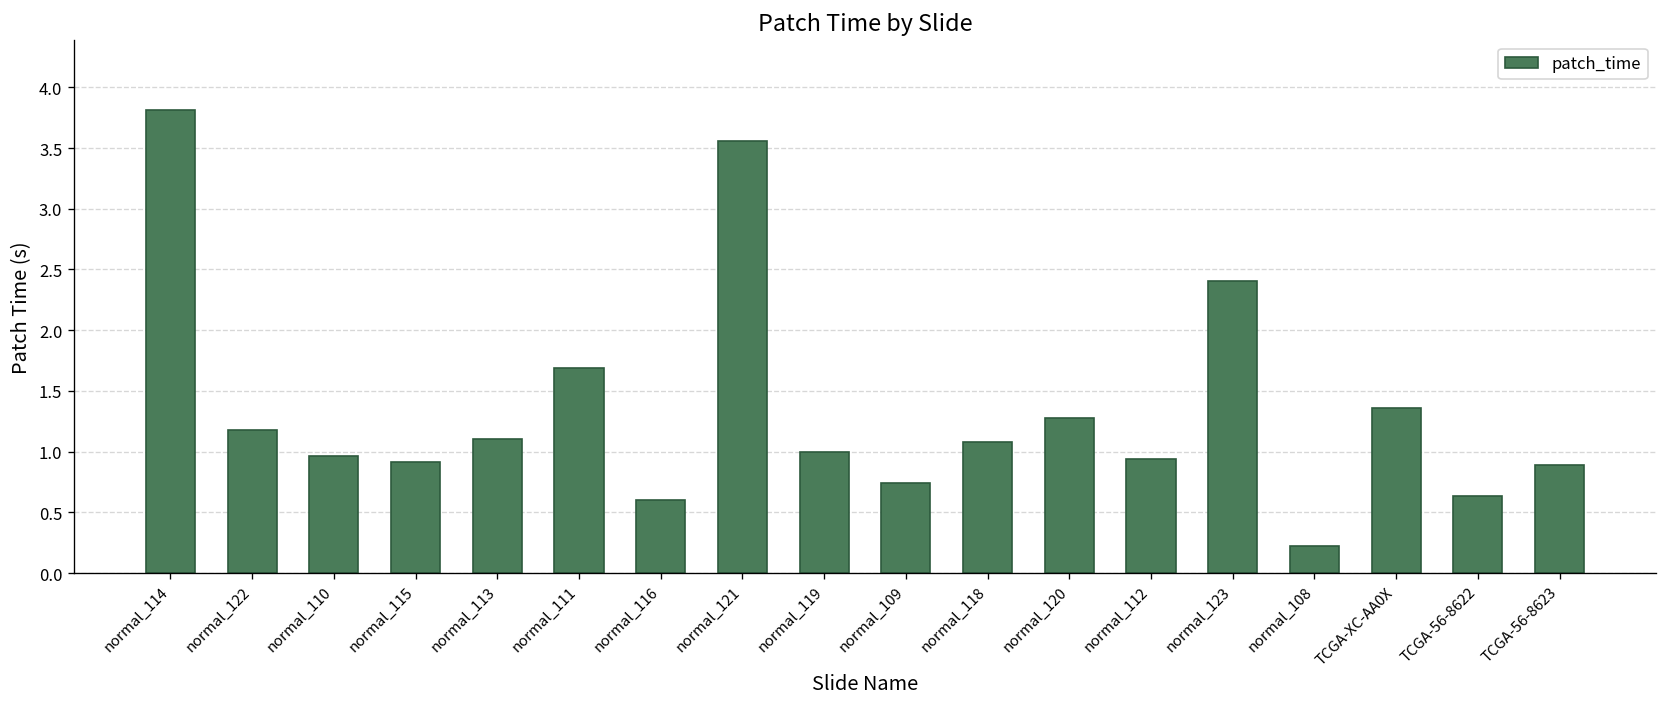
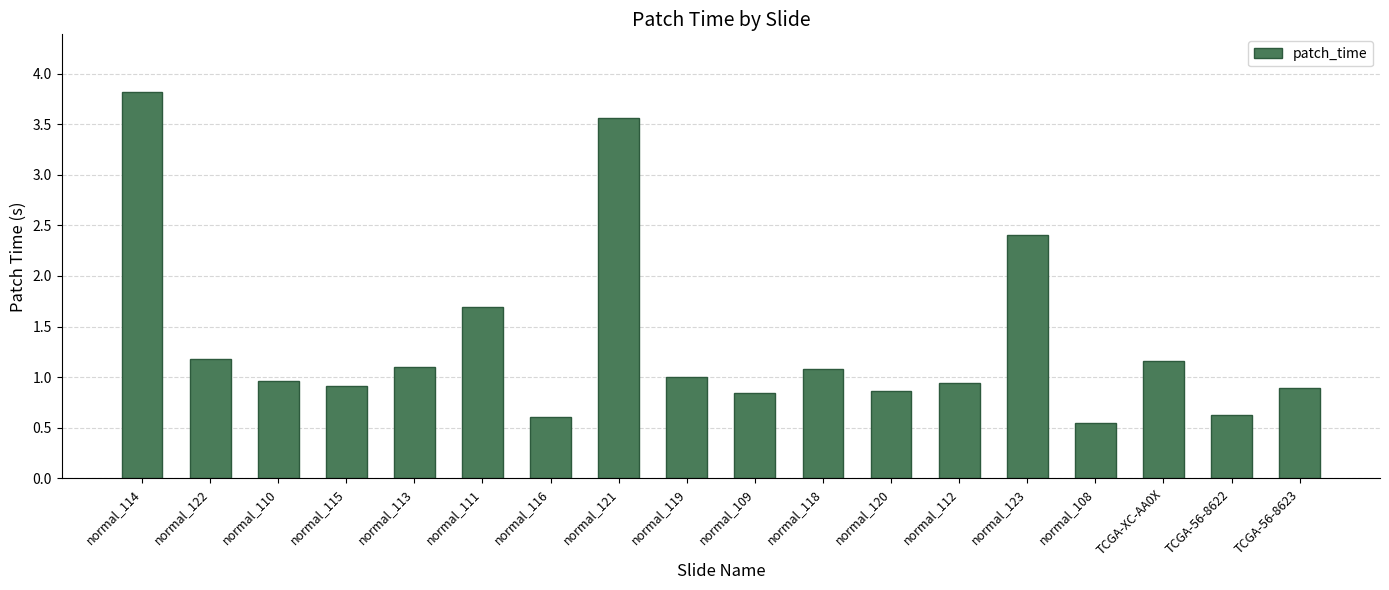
normal_109: 0.75 -> 0.84
normal_120: 1.27 -> 0.86
normal_108: 0.23 -> 0.54
TCGA-XC-AA0X: 1.36 -> 1.16
